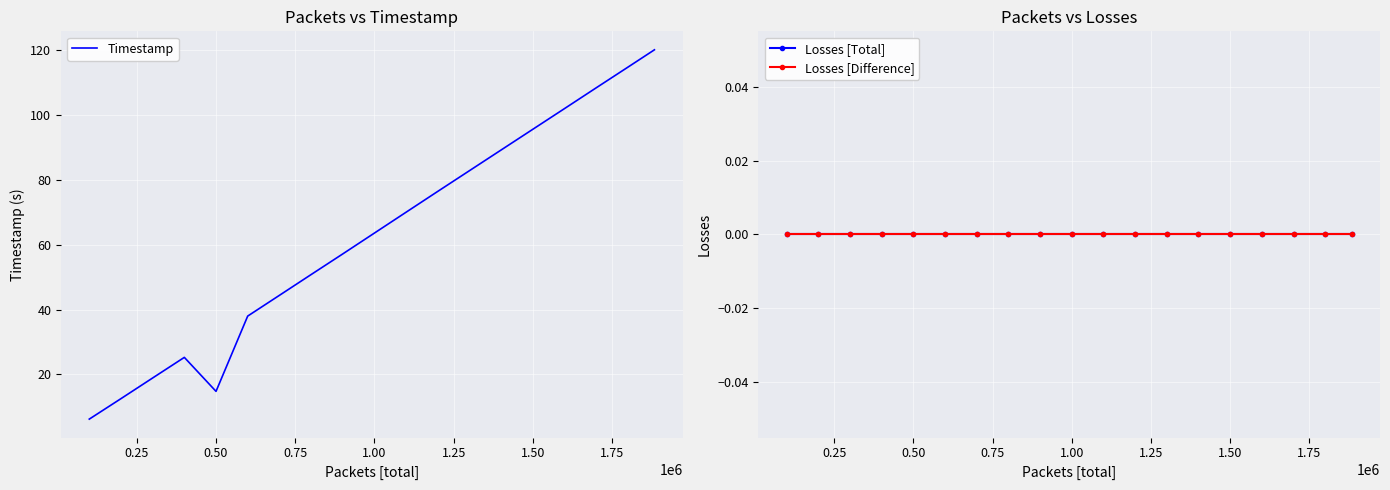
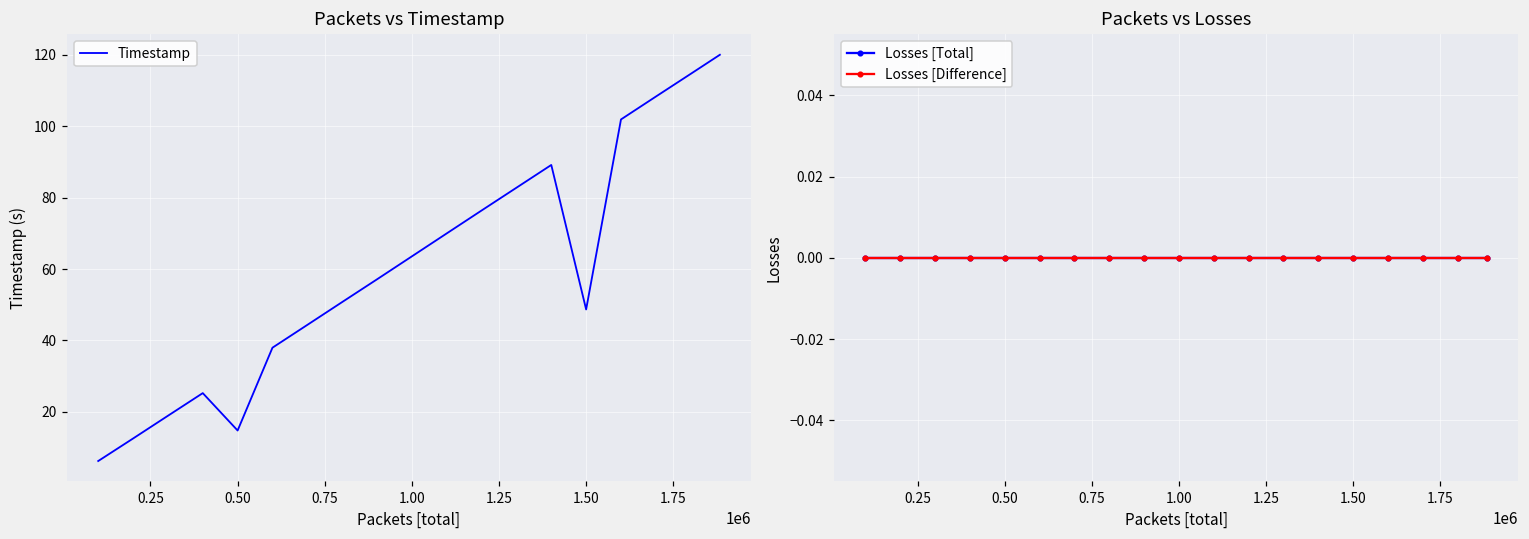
Packets vs Timestamp, 1.50: 96 -> 49
